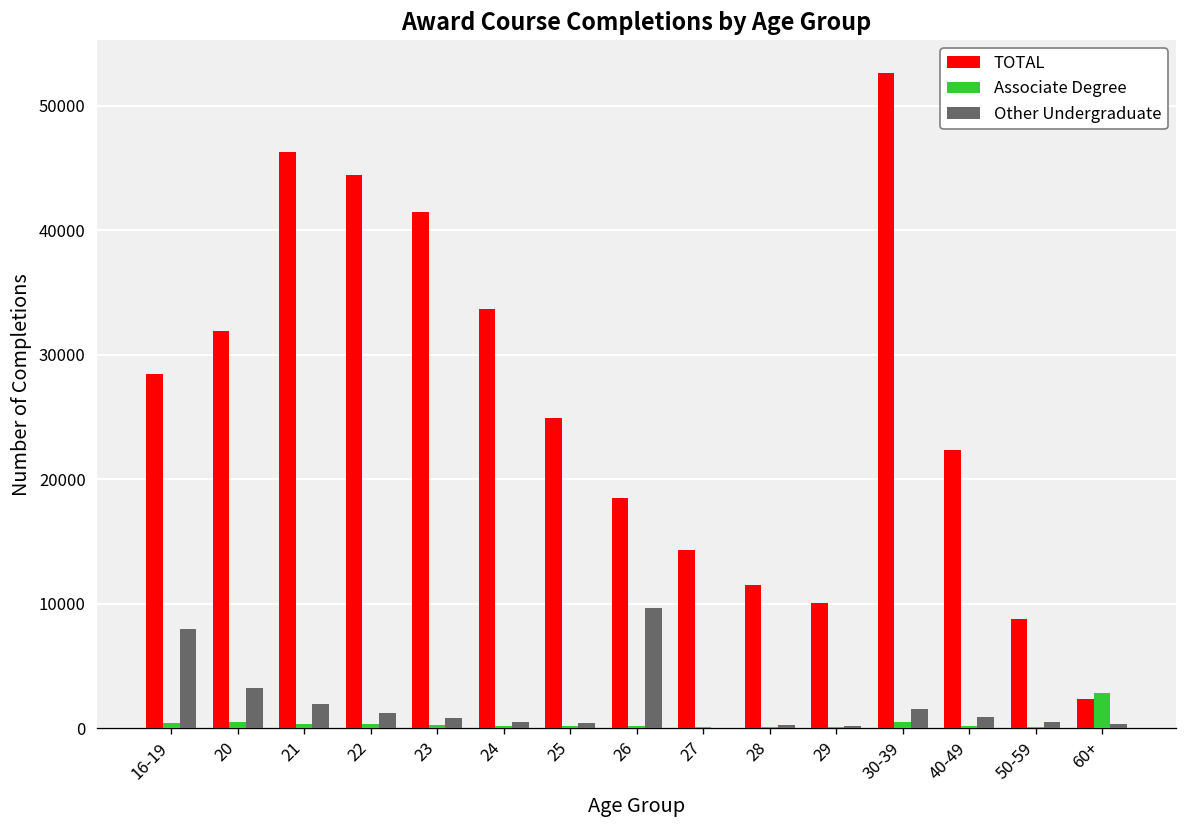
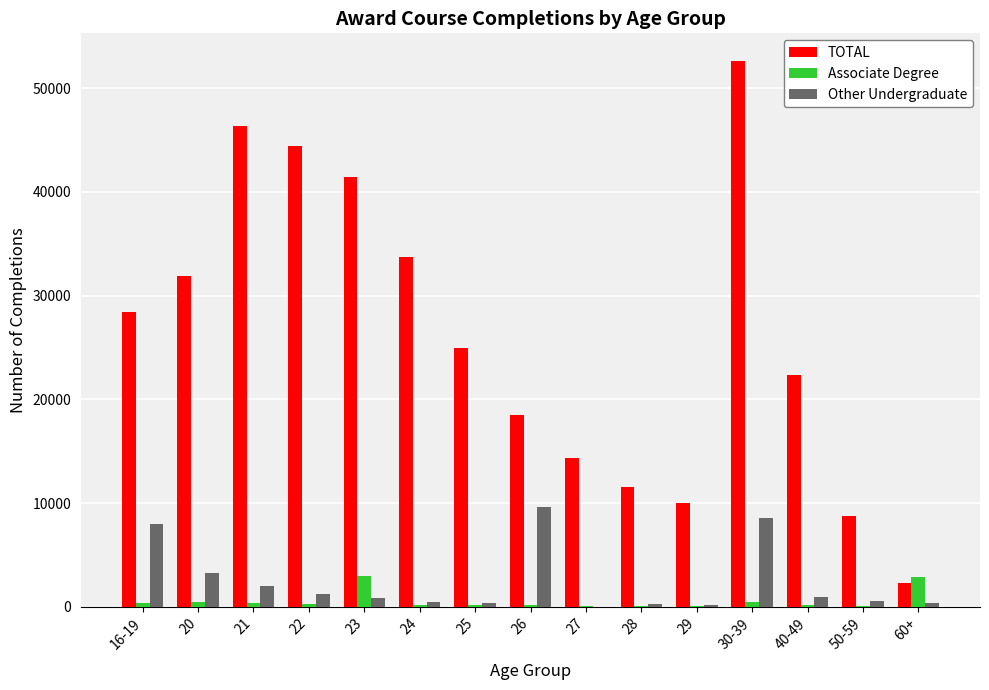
Associate Degree, 23: 300 -> 2900
Other Undergraduate, 30-39: 1600 -> 8600
